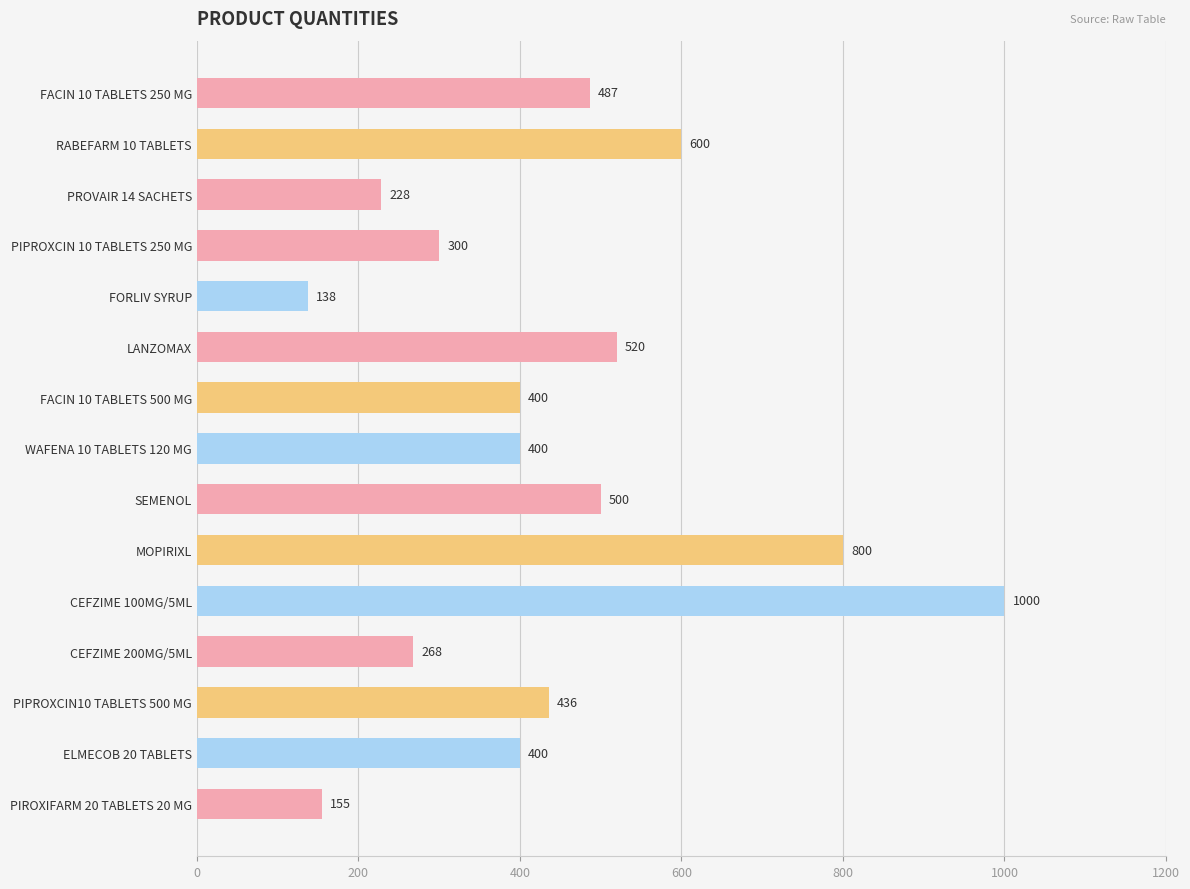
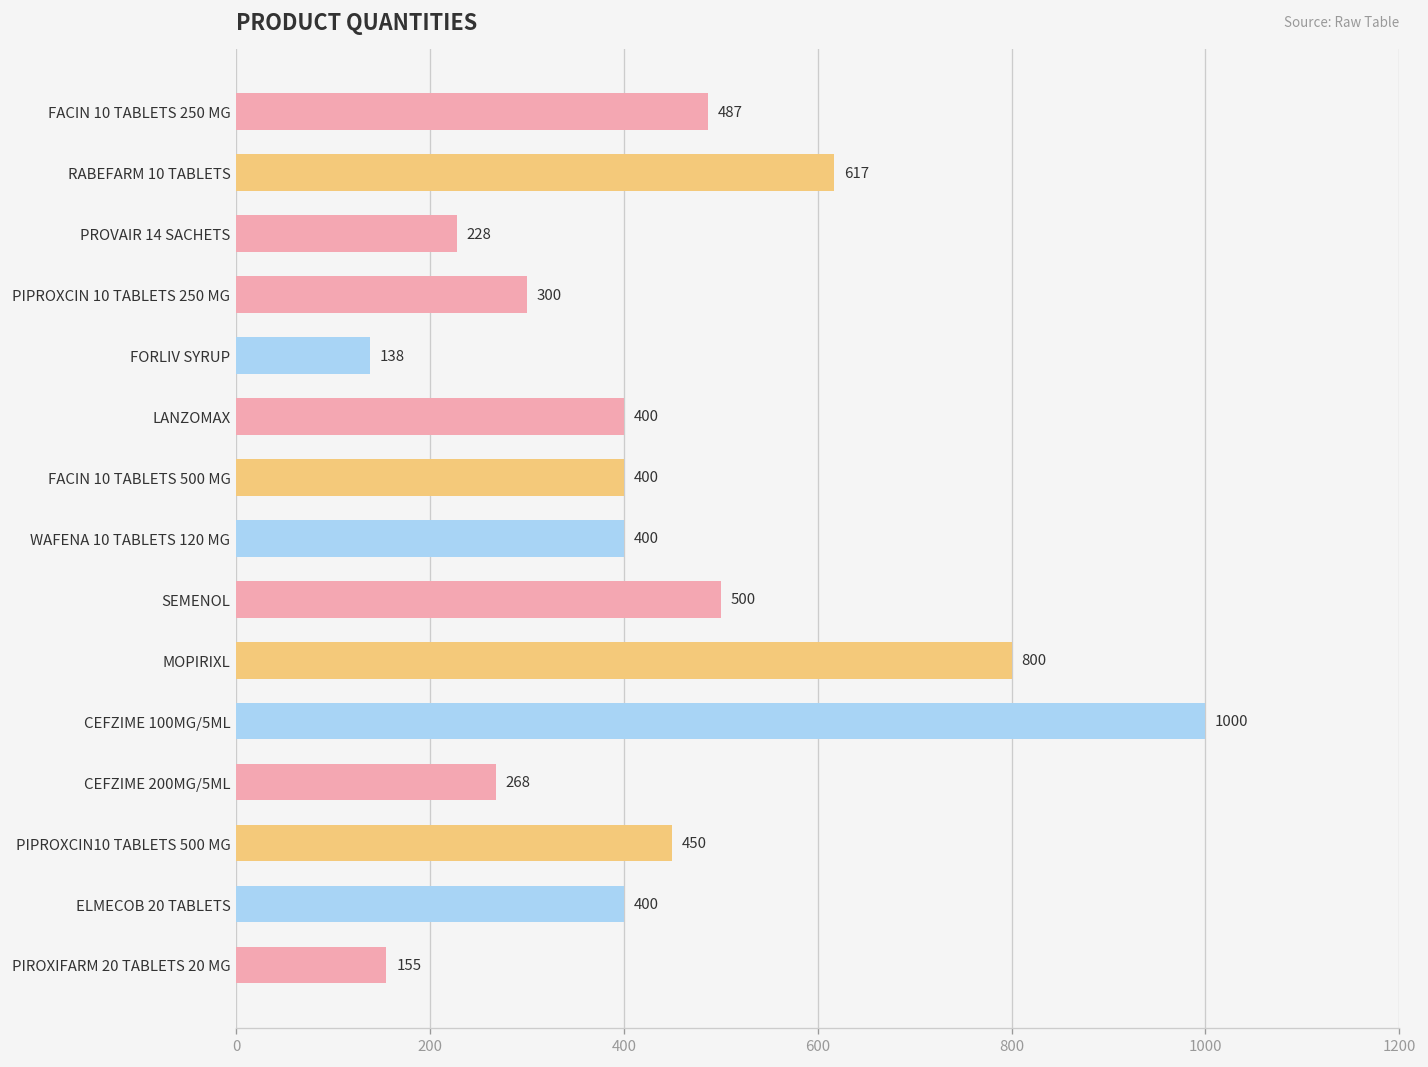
RABEFARM 10 TABLETS: 600 -> 617
LANZOMAX: 520 -> 400
PIPROXCIN10 TABLETS 500 MG: 436 -> 450
